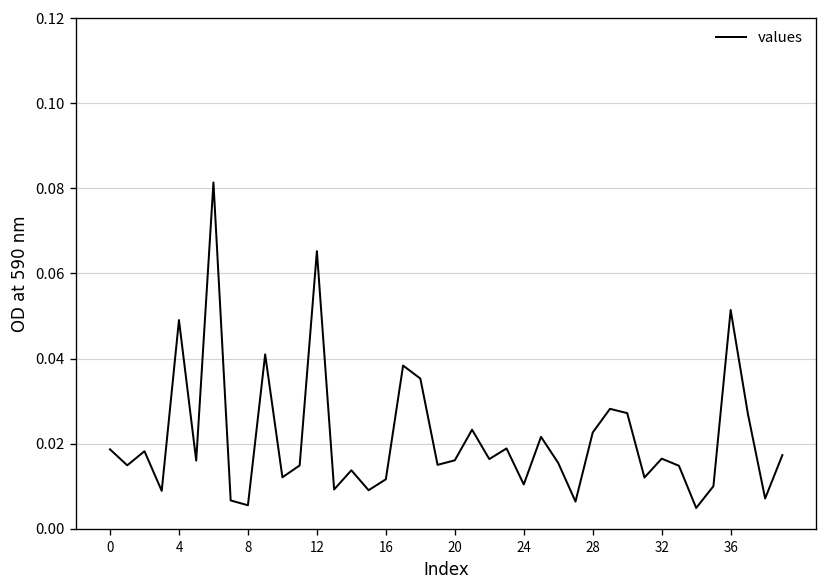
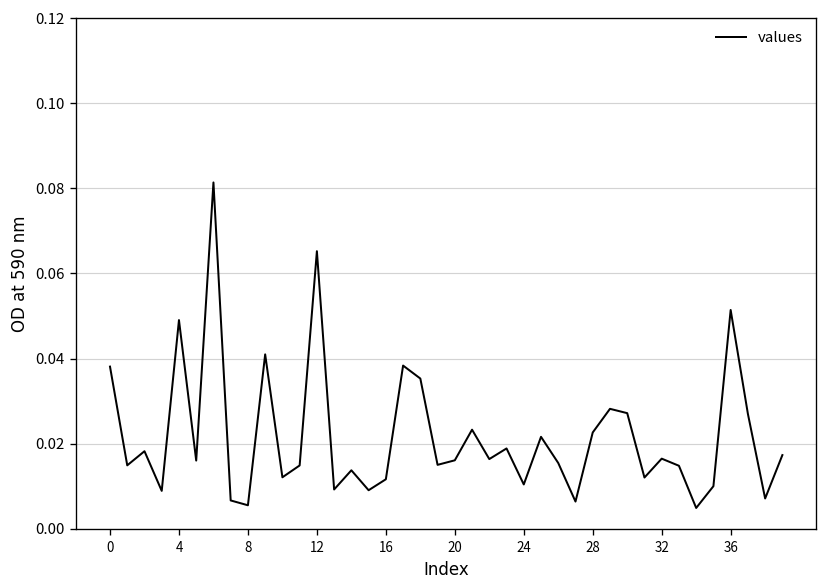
0: 0.019 -> 0.038
